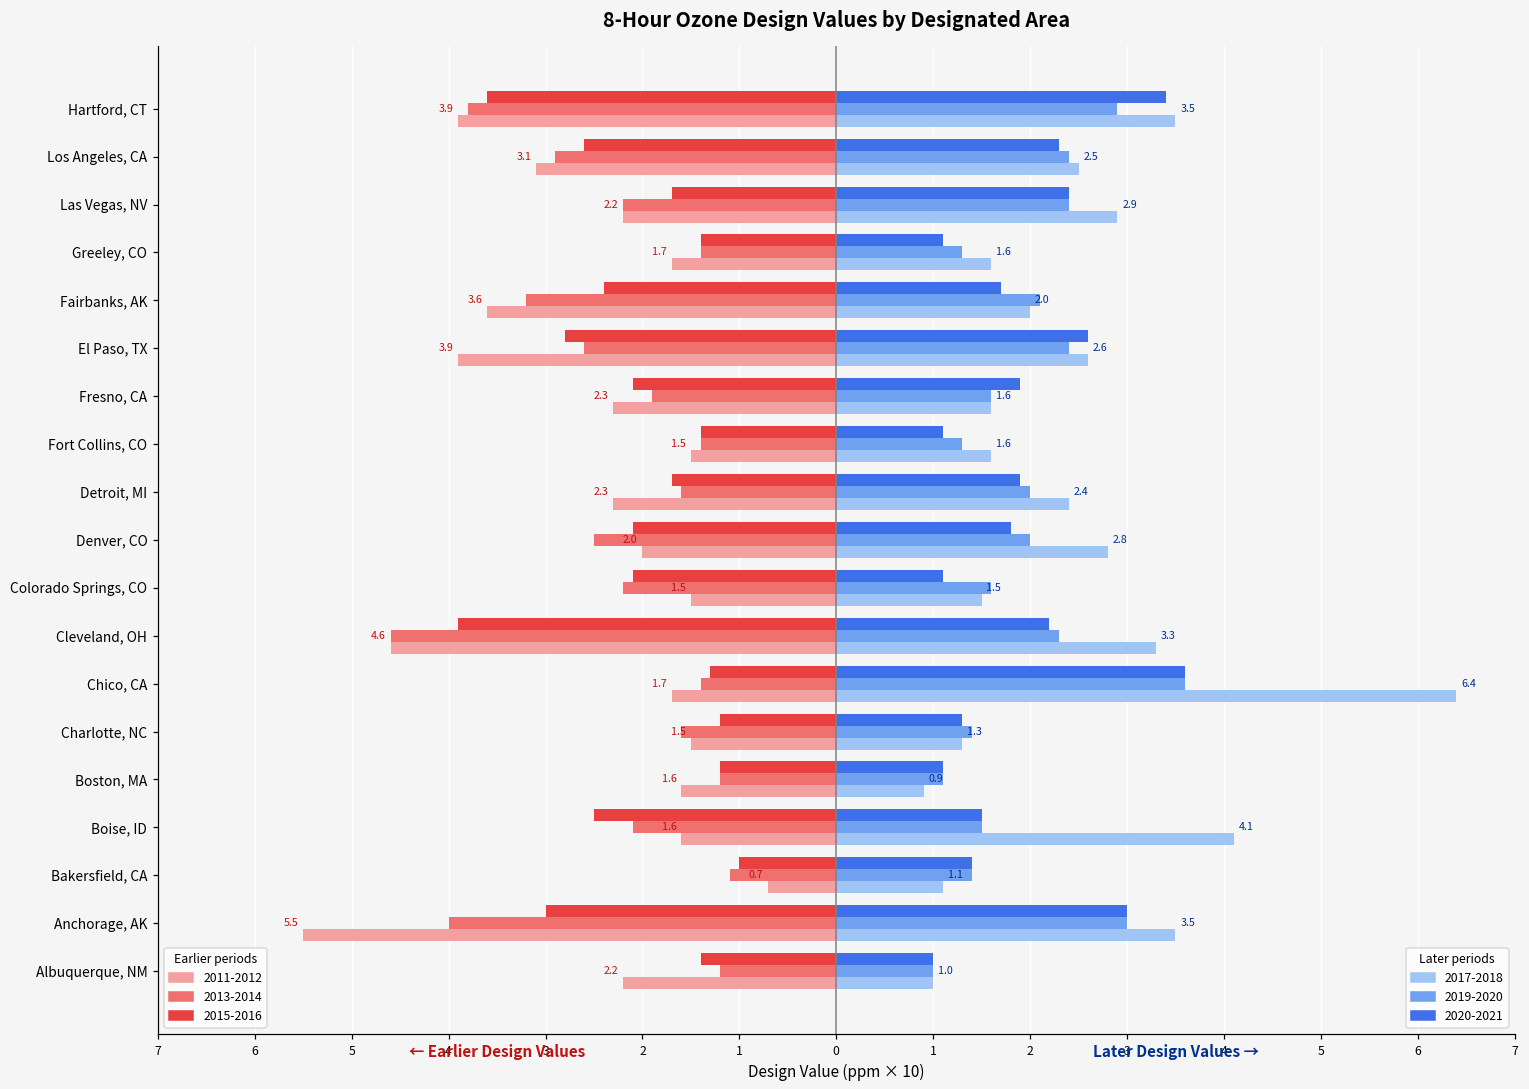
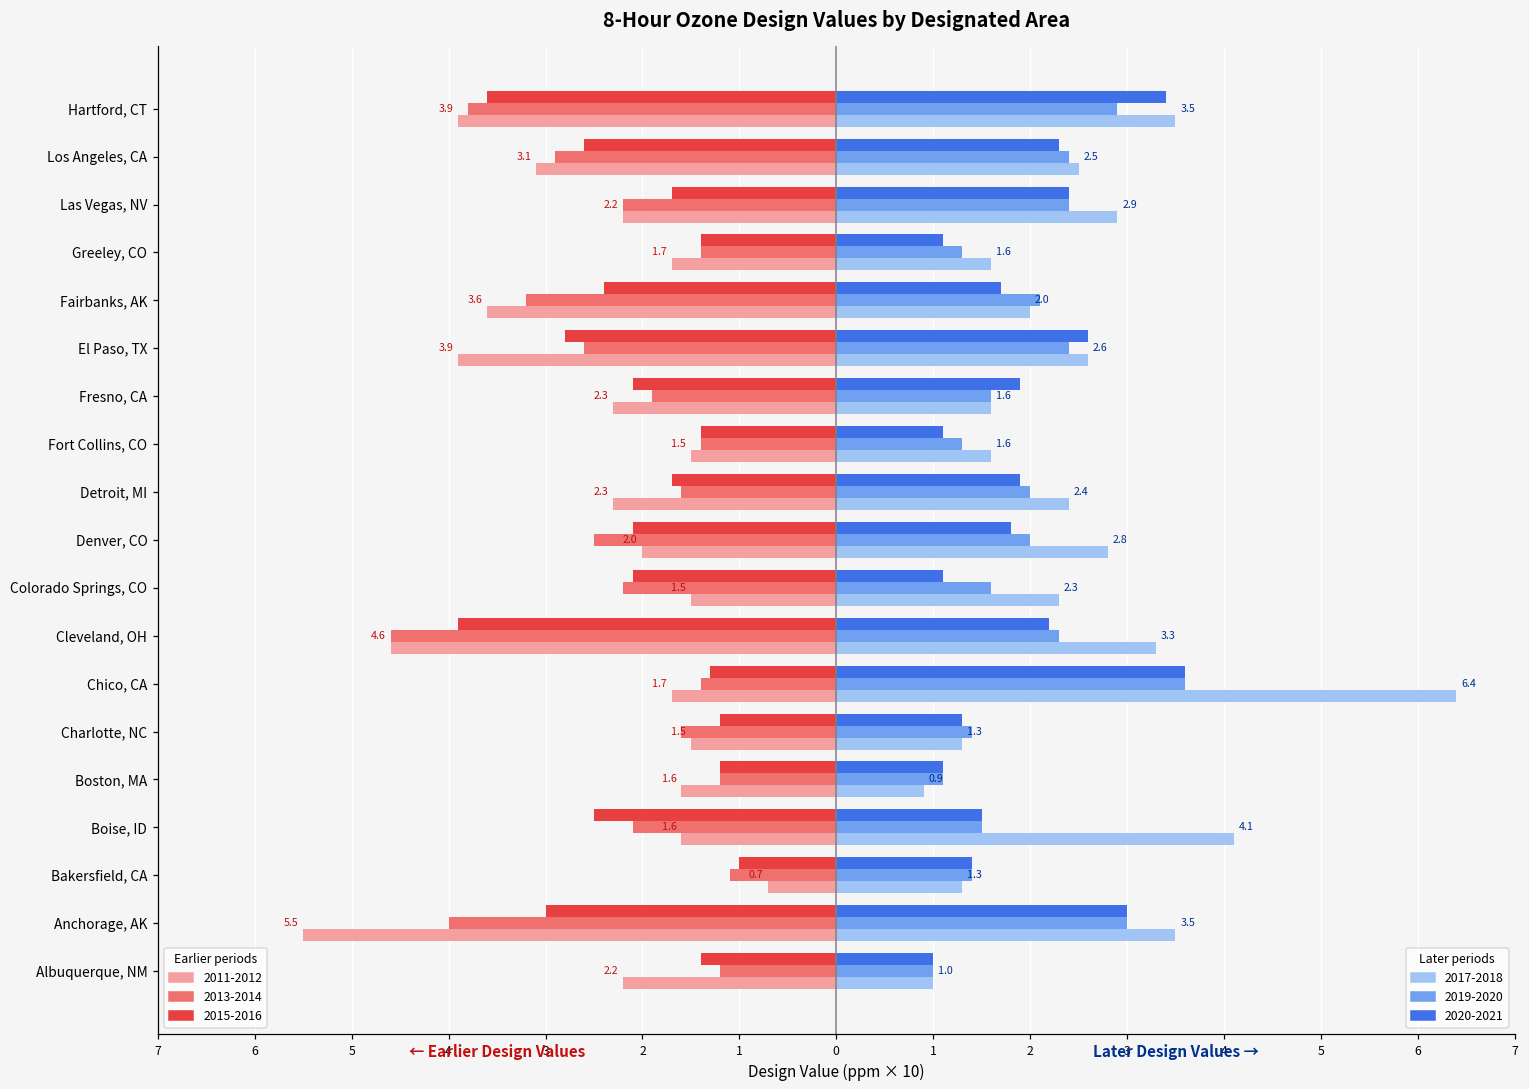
2017-2018, Colorado Springs, CO: 1.5 -> 2.3
2017-2018, Bakersfield, CA: 1.1 -> 1.3
